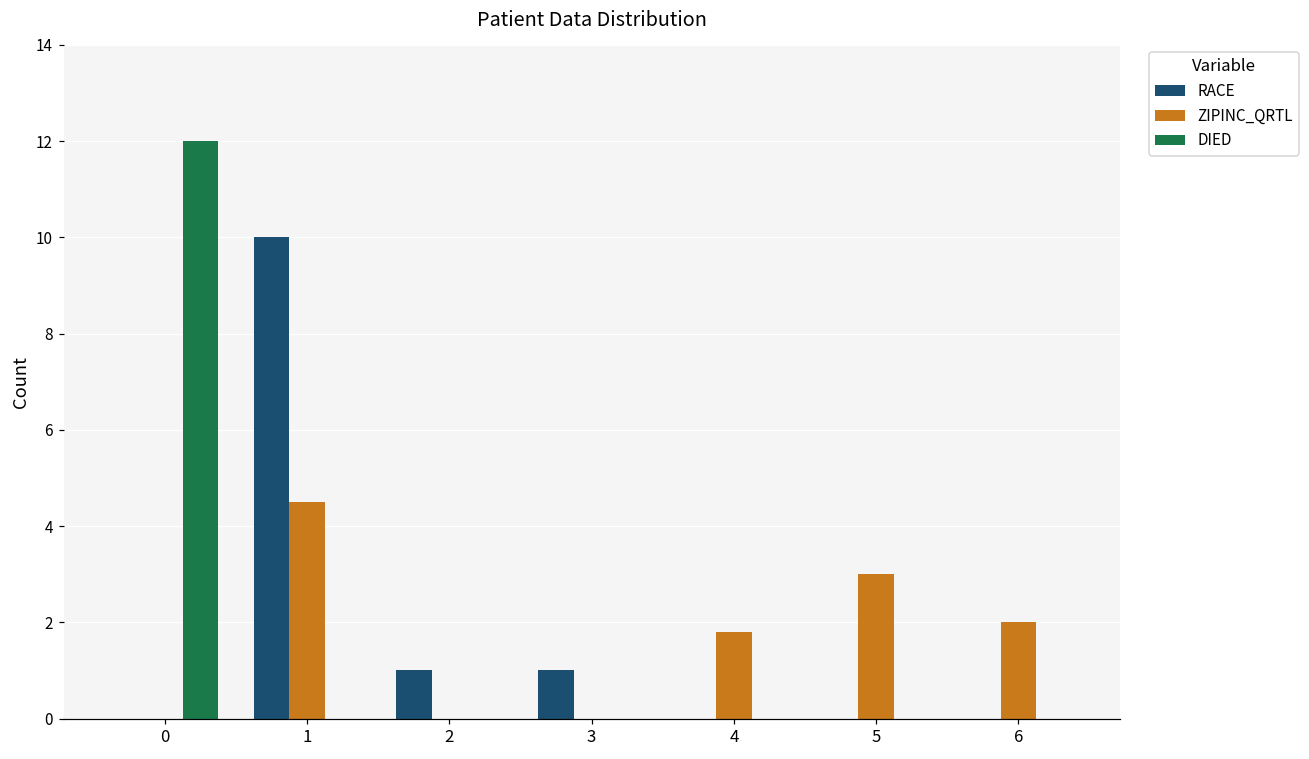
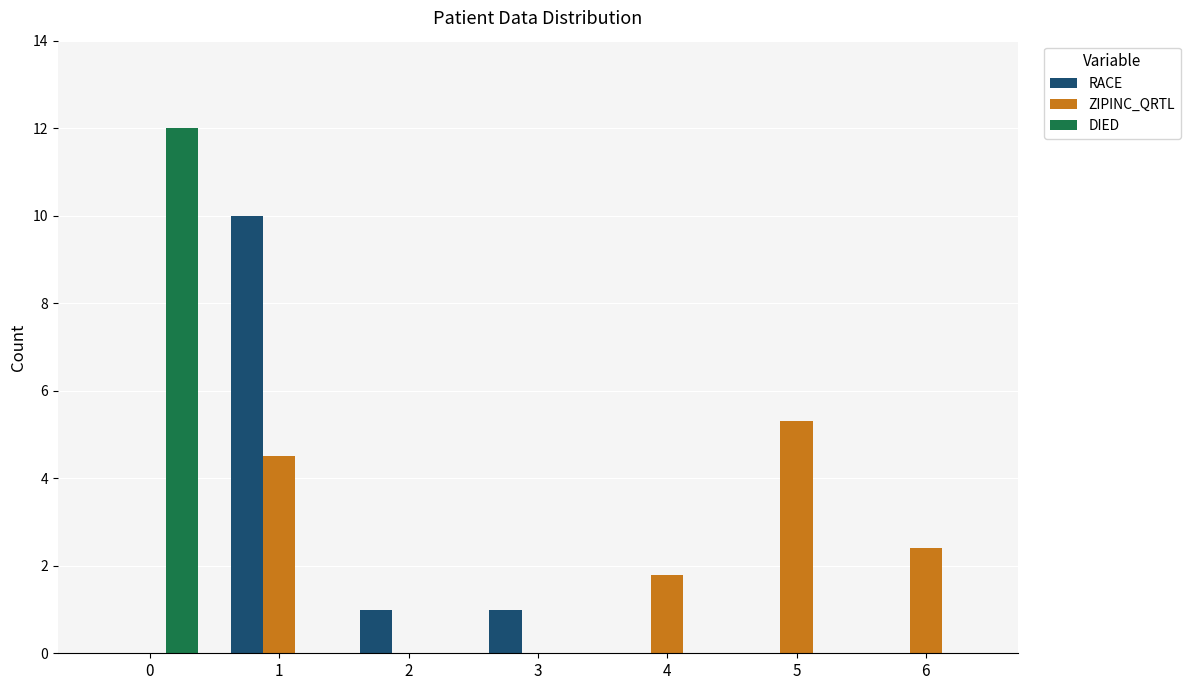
ZIPINC_QRTL, 5: 3.0 -> 5.3
ZIPINC_QRTL, 6: 2.0 -> 2.4
